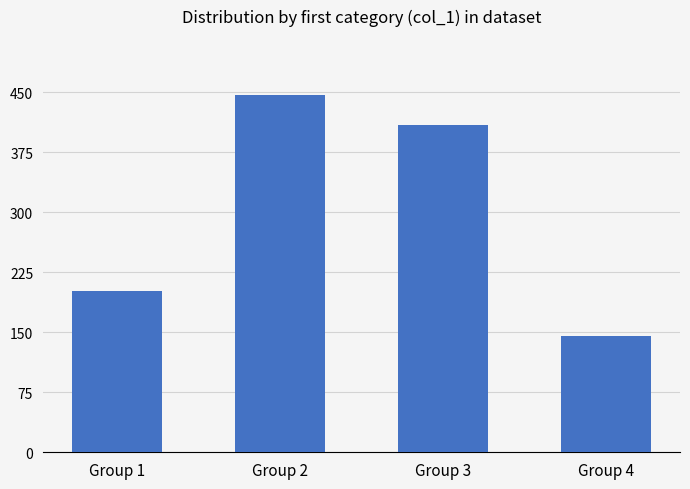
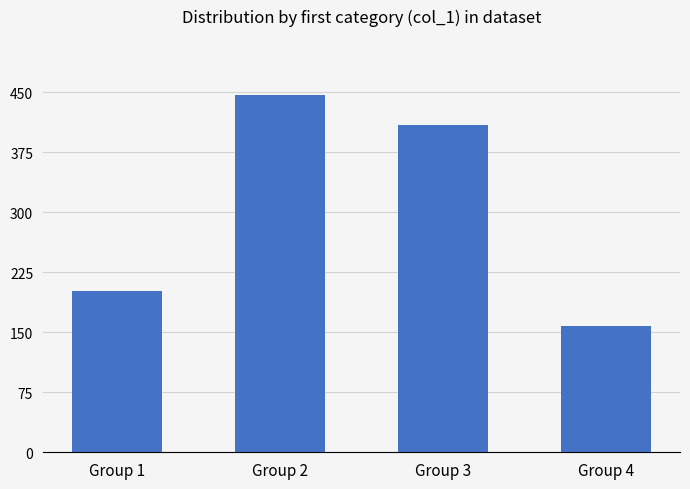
Group 4: 150 -> 160
